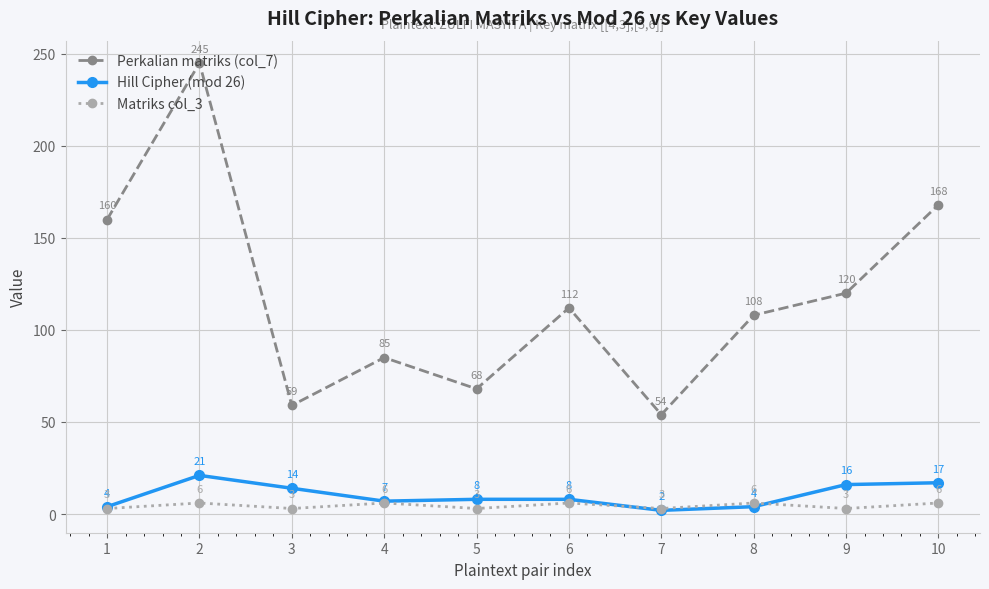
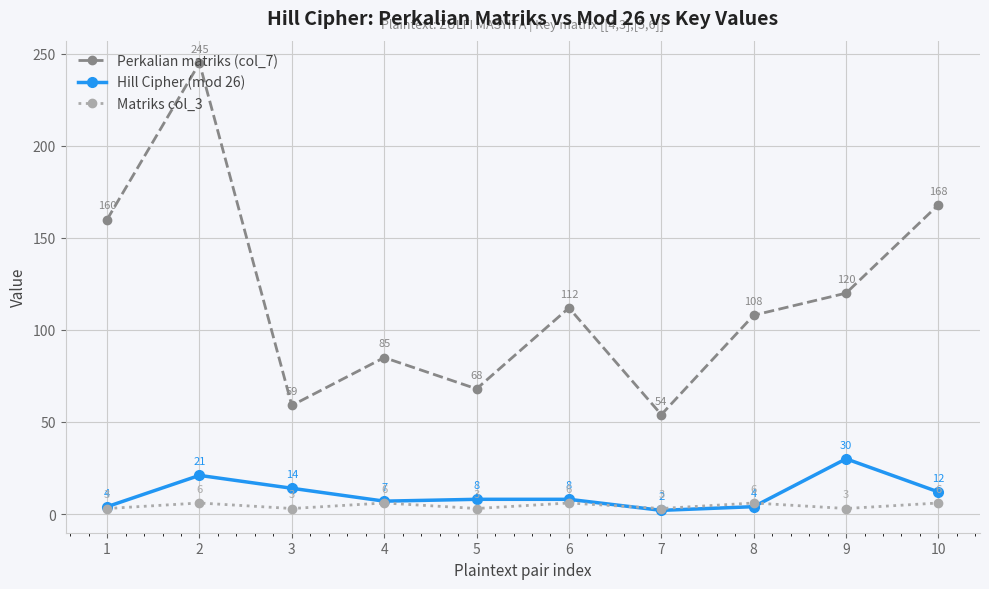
Hill Cipher (mod 26), 9: 16 -> 30
Hill Cipher (mod 26), 10: 17 -> 12
